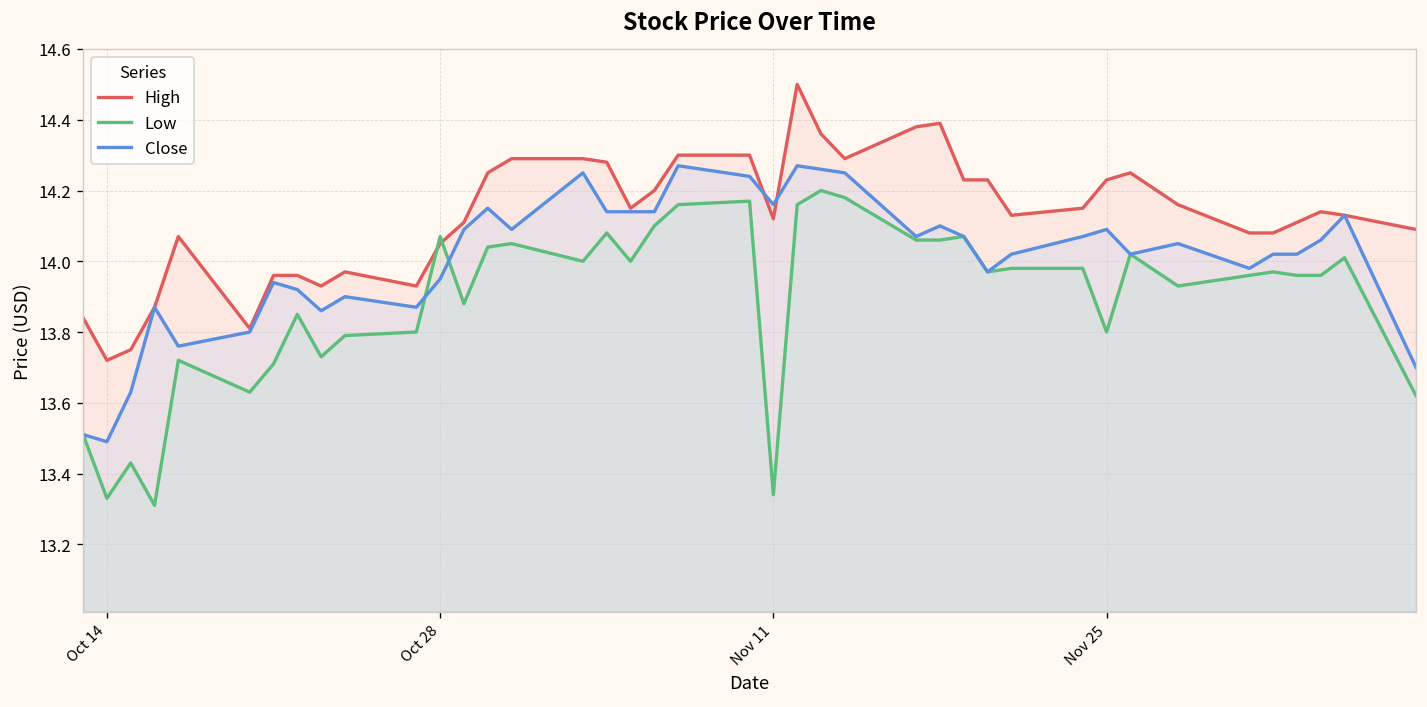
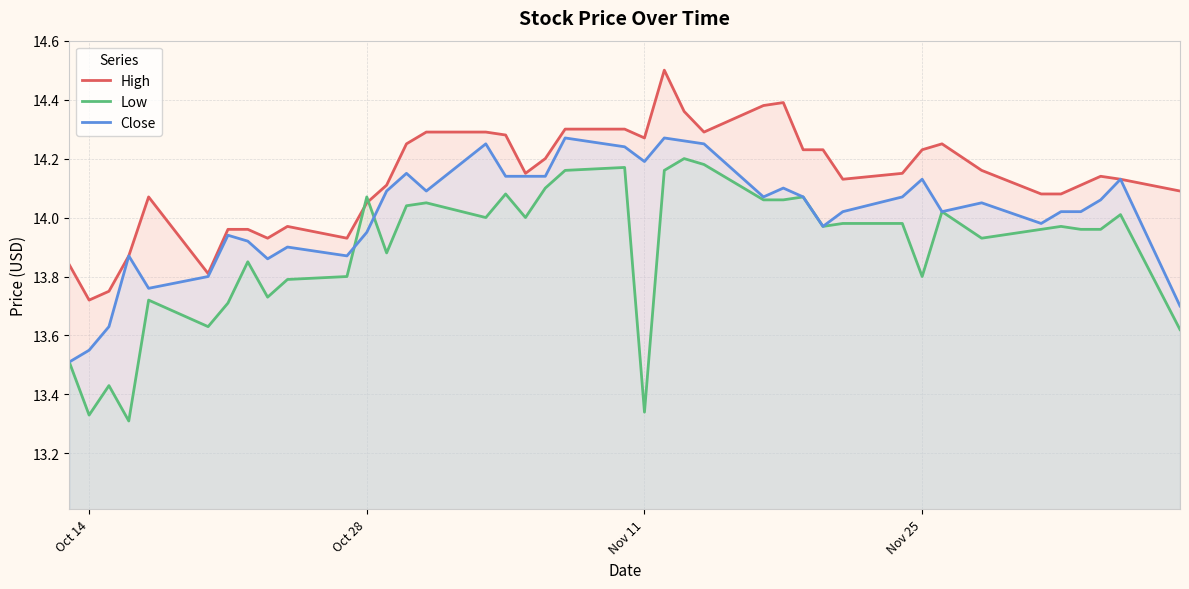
Close, Oct 14: 13.49 -> 13.55
High, Nov 11: 14.12 -> 14.27
Close, Nov 11: 14.16 -> 14.19
Close, Nov 25: 14.09 -> 14.13
